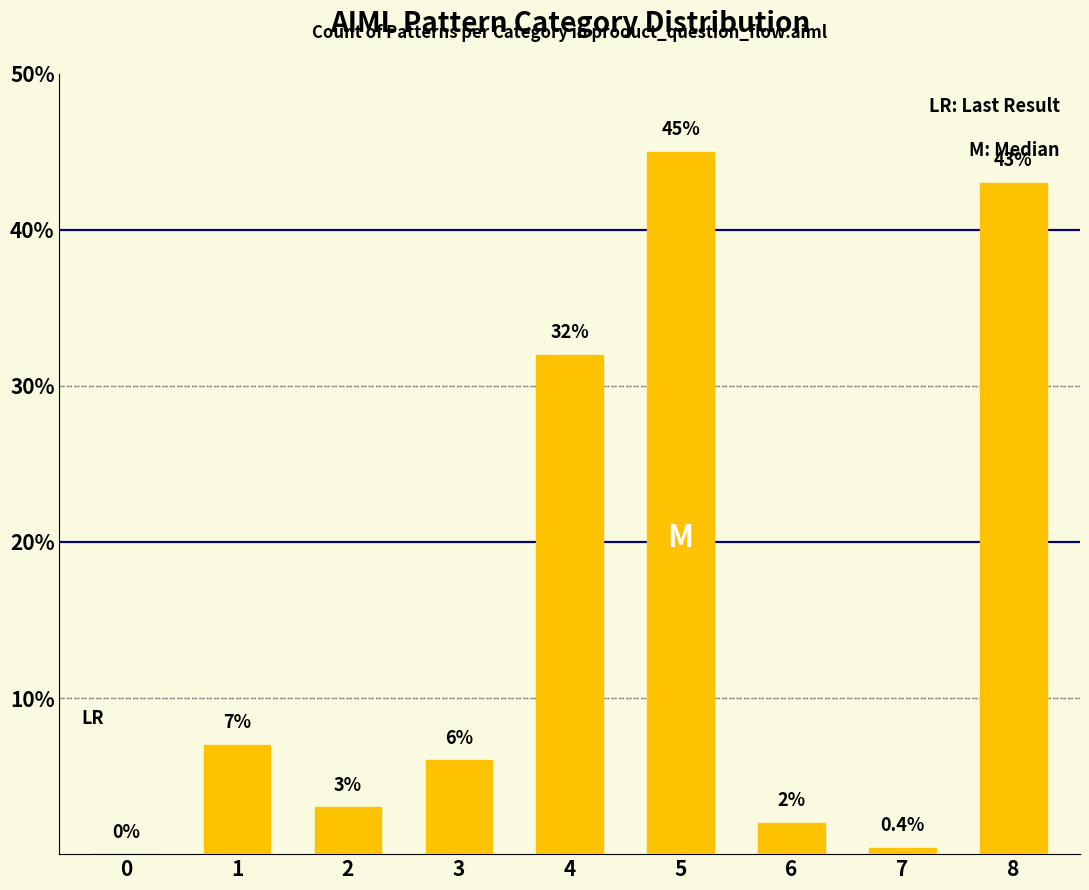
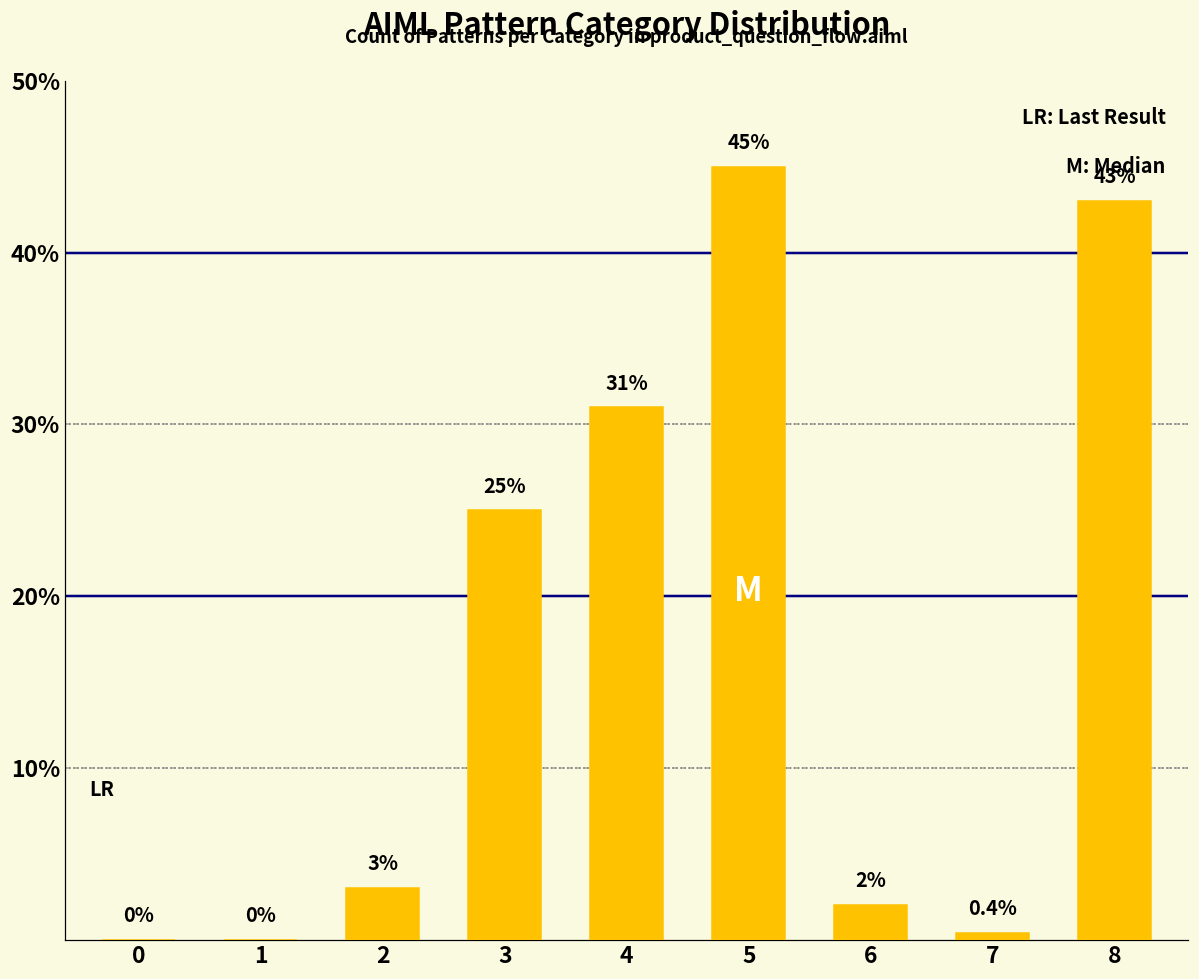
1: 7% -> 0%
3: 6% -> 25%
4: 32% -> 31%
